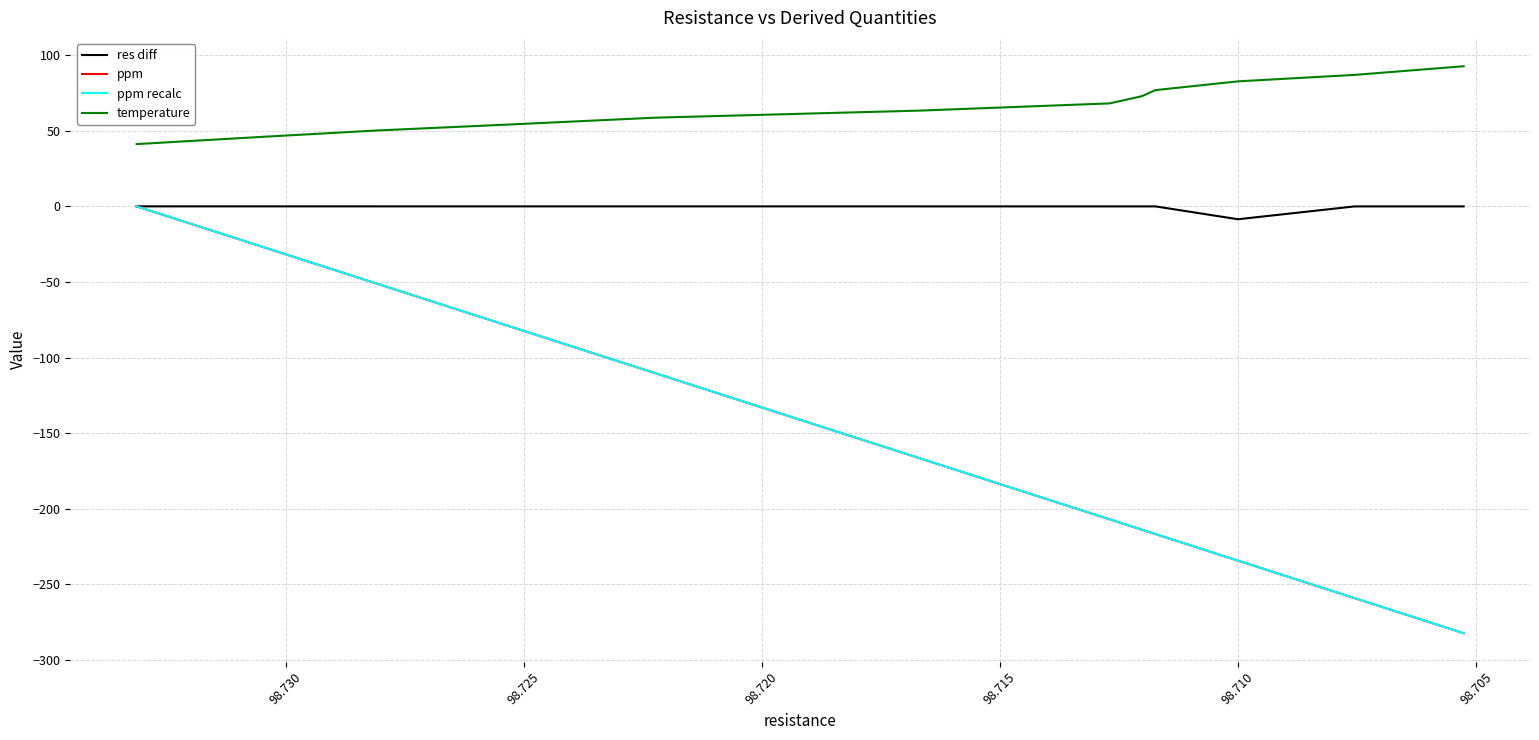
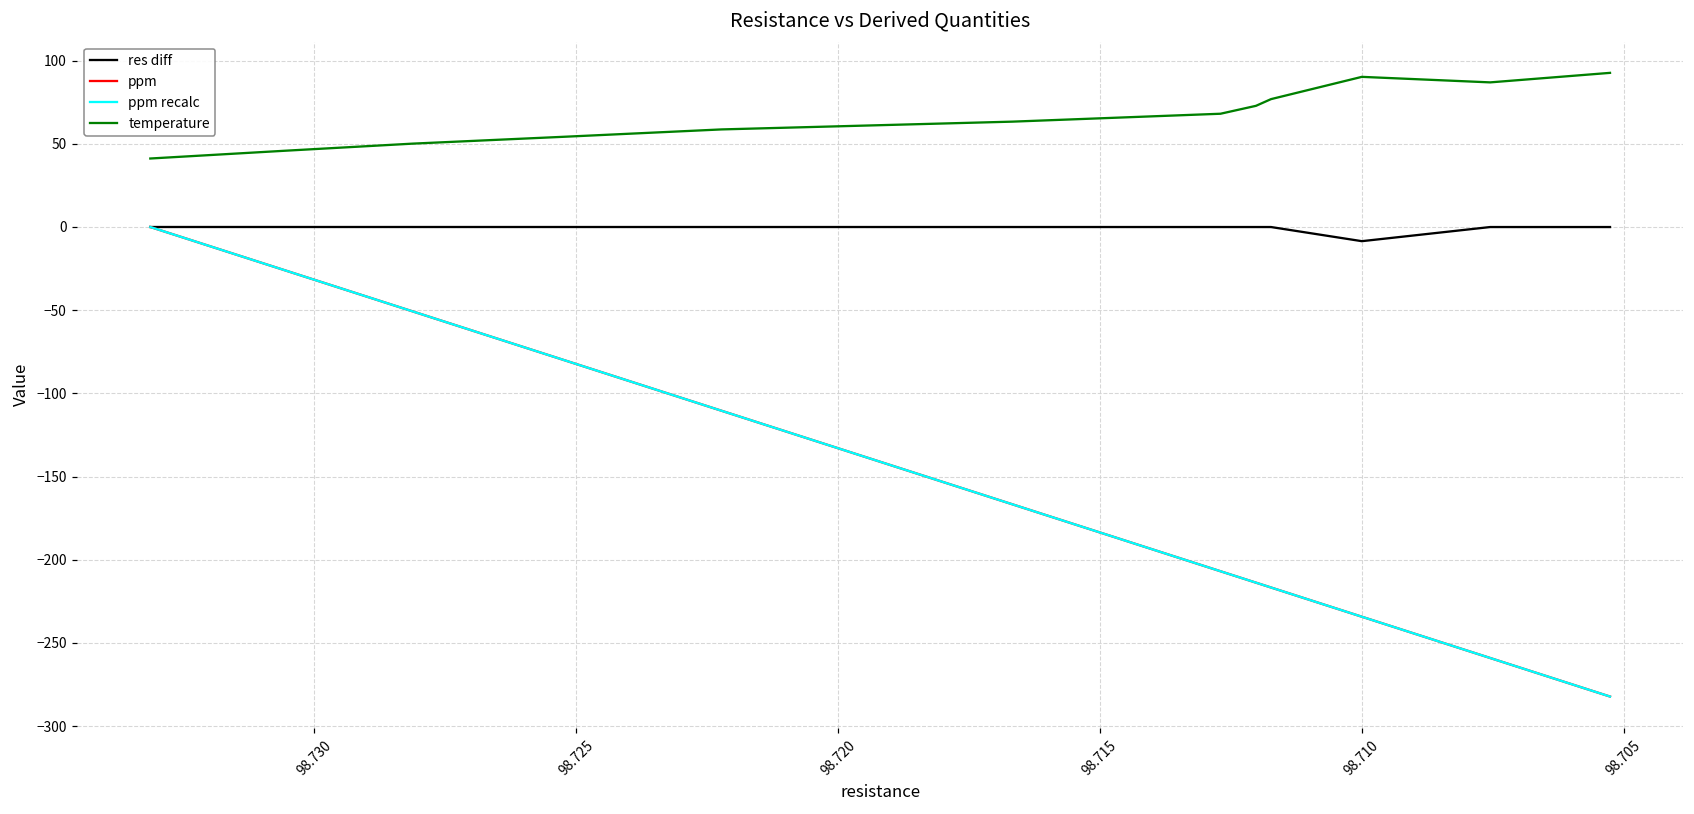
temperature, 98.710: 83 -> 90
